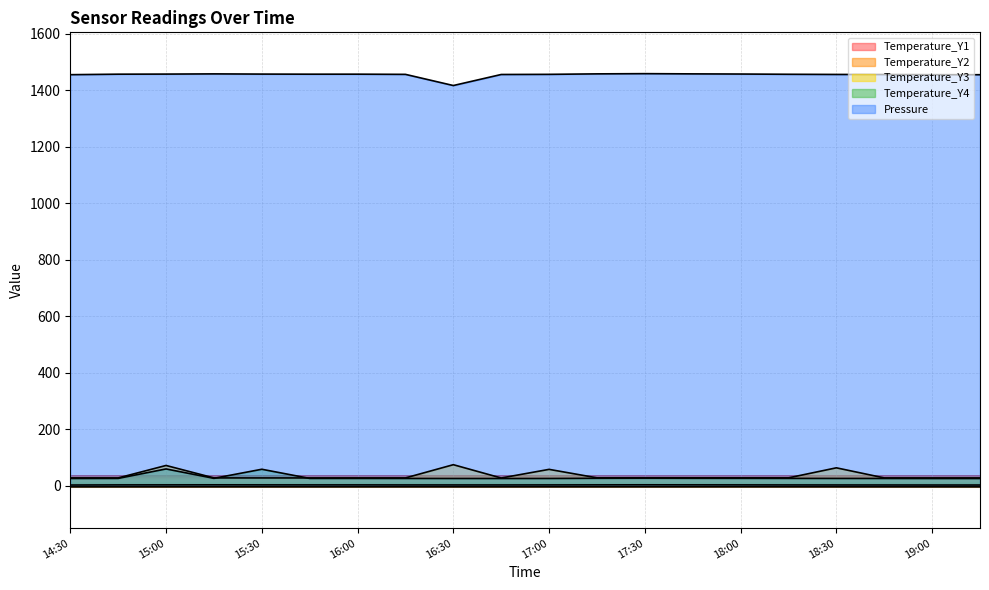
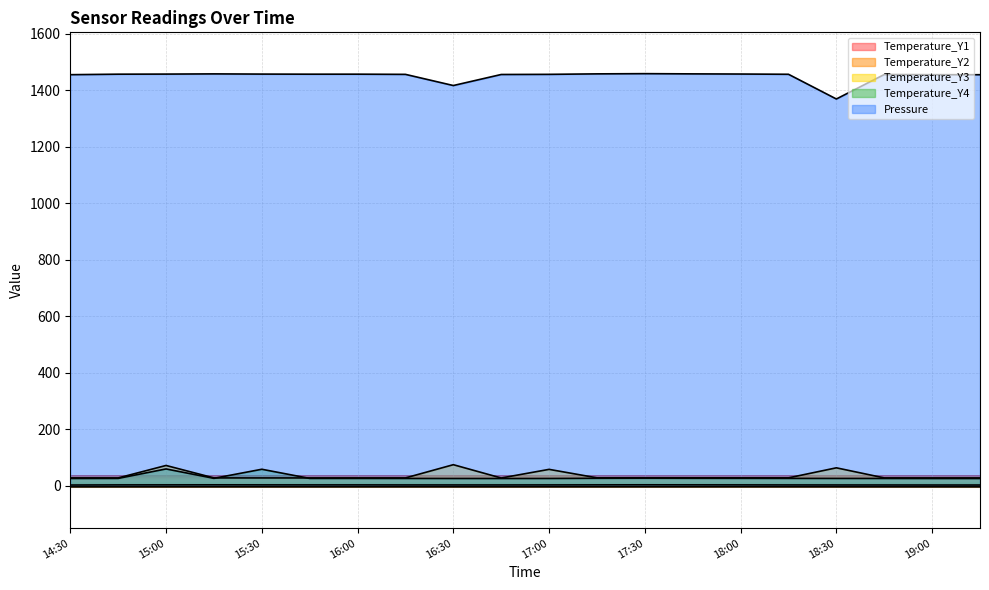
Pressure, 18:30: 1460 -> 1370
